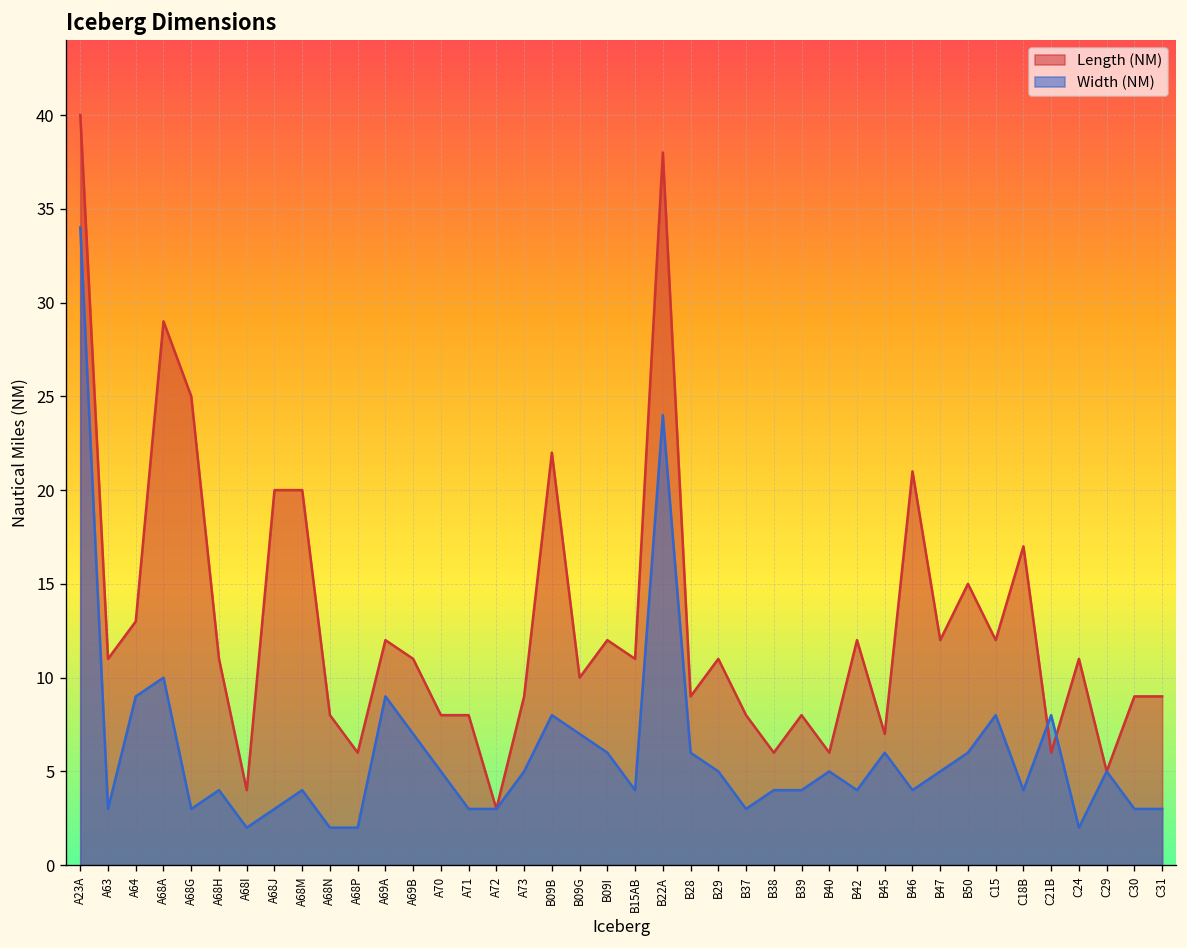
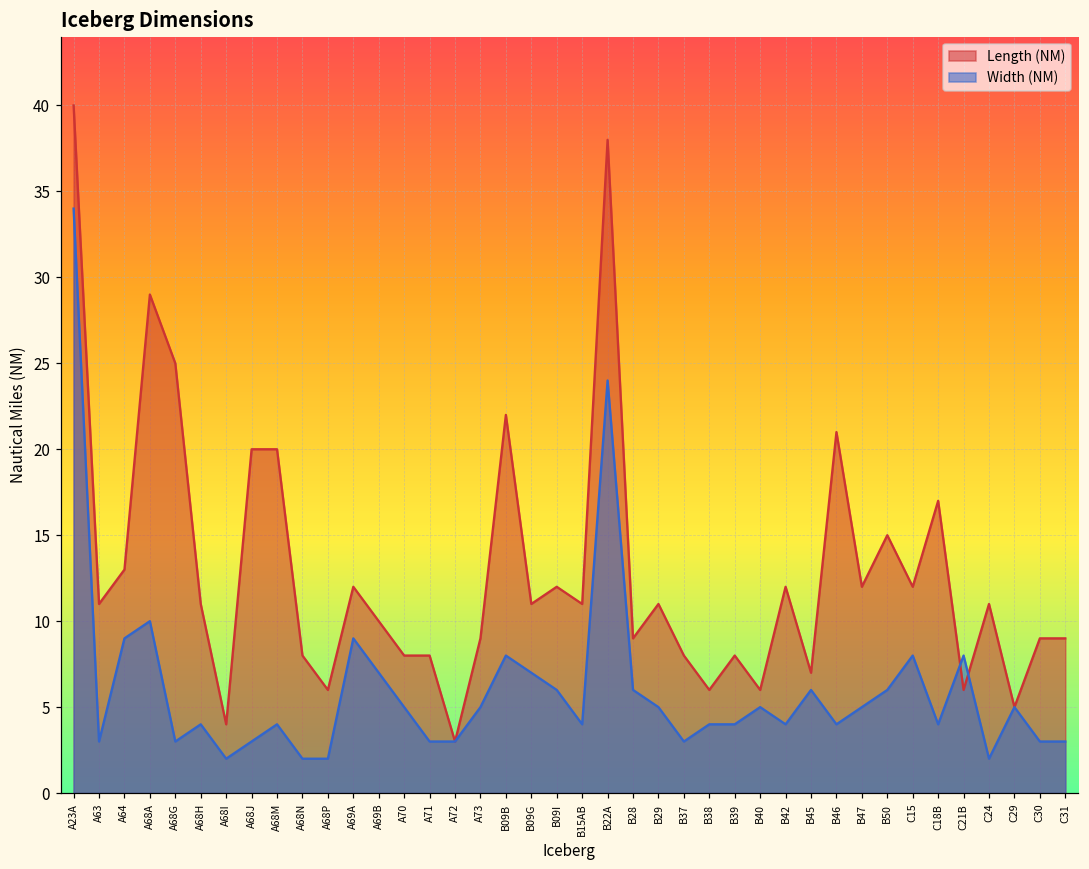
Length (NM), A69B: 11 -> 10
Length (NM), B09G: 10 -> 11
